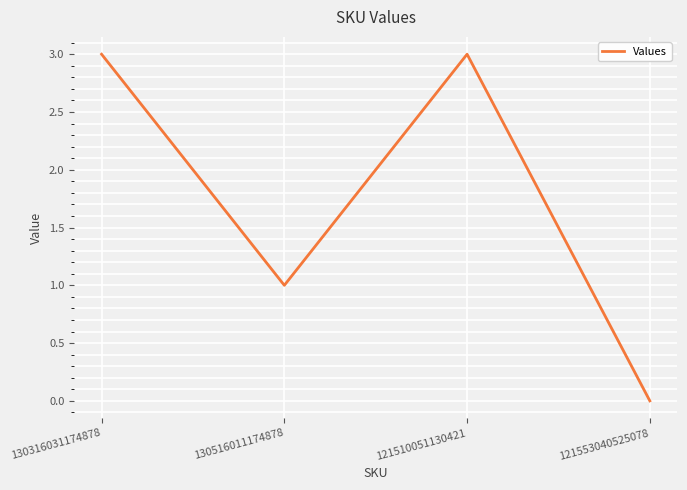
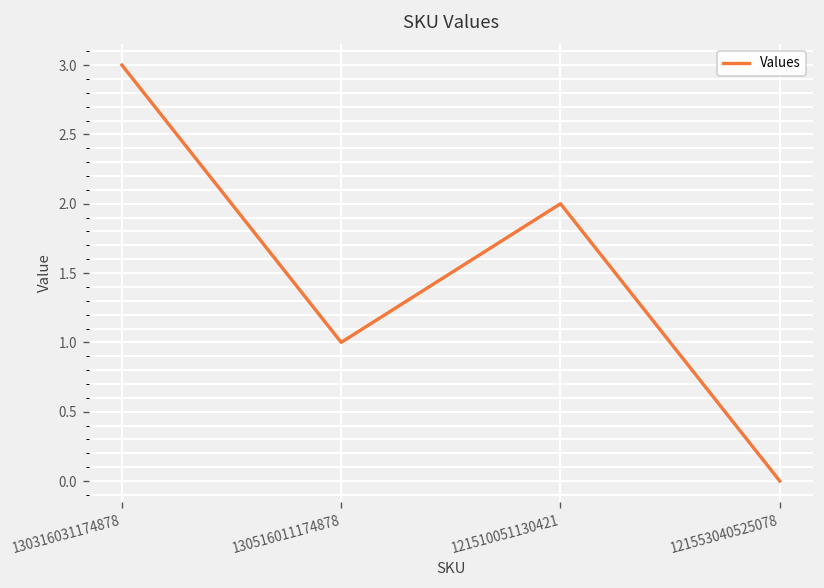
121510051130421: 3 -> 2
